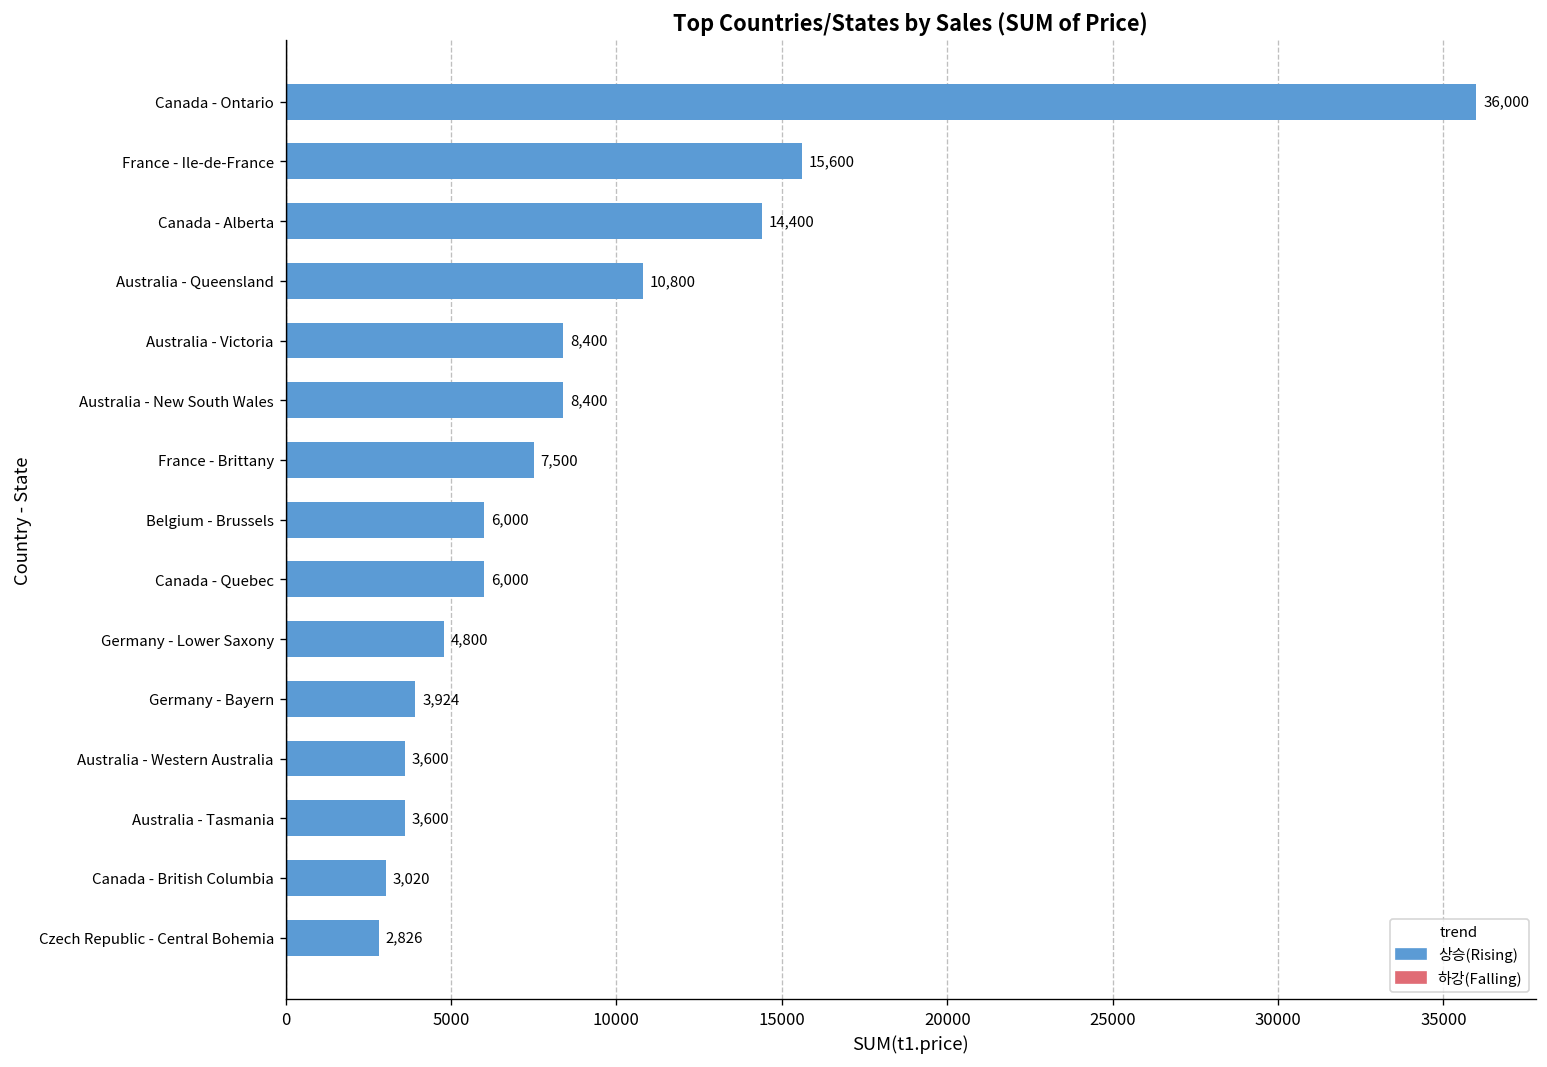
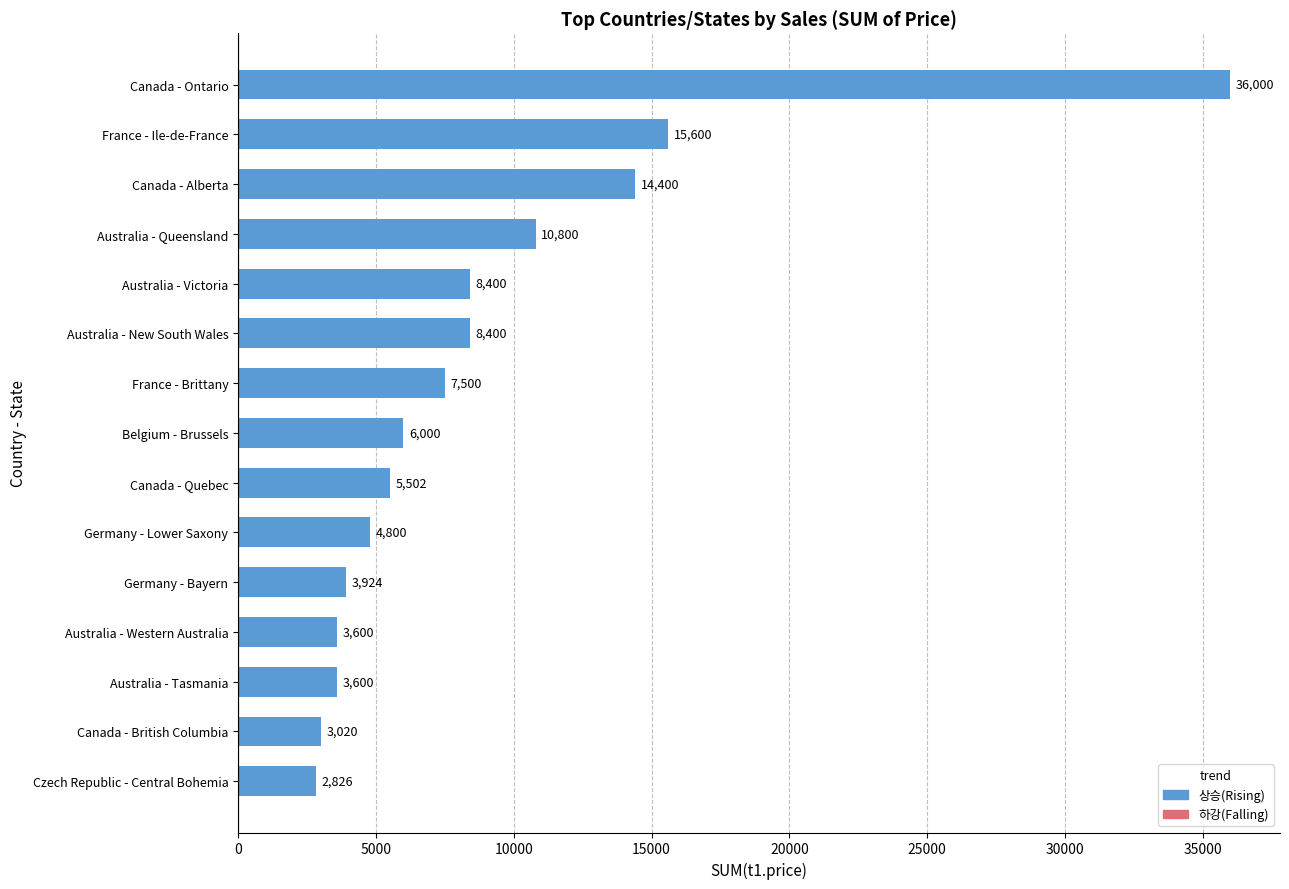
Canada - Quebec: 6,000 -> 5,502
